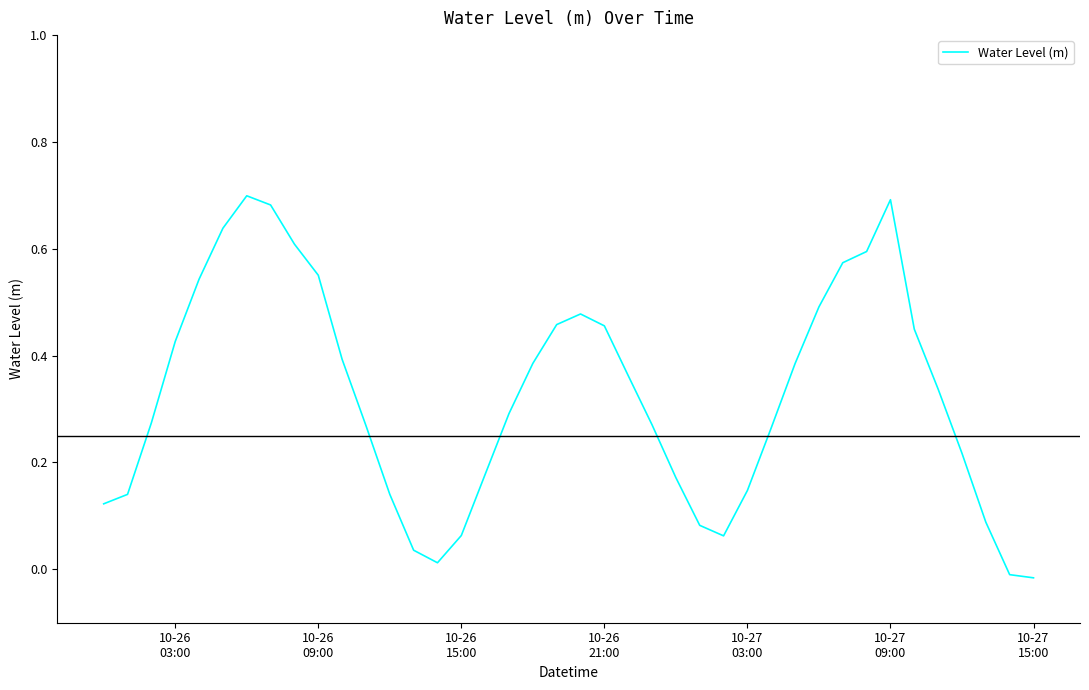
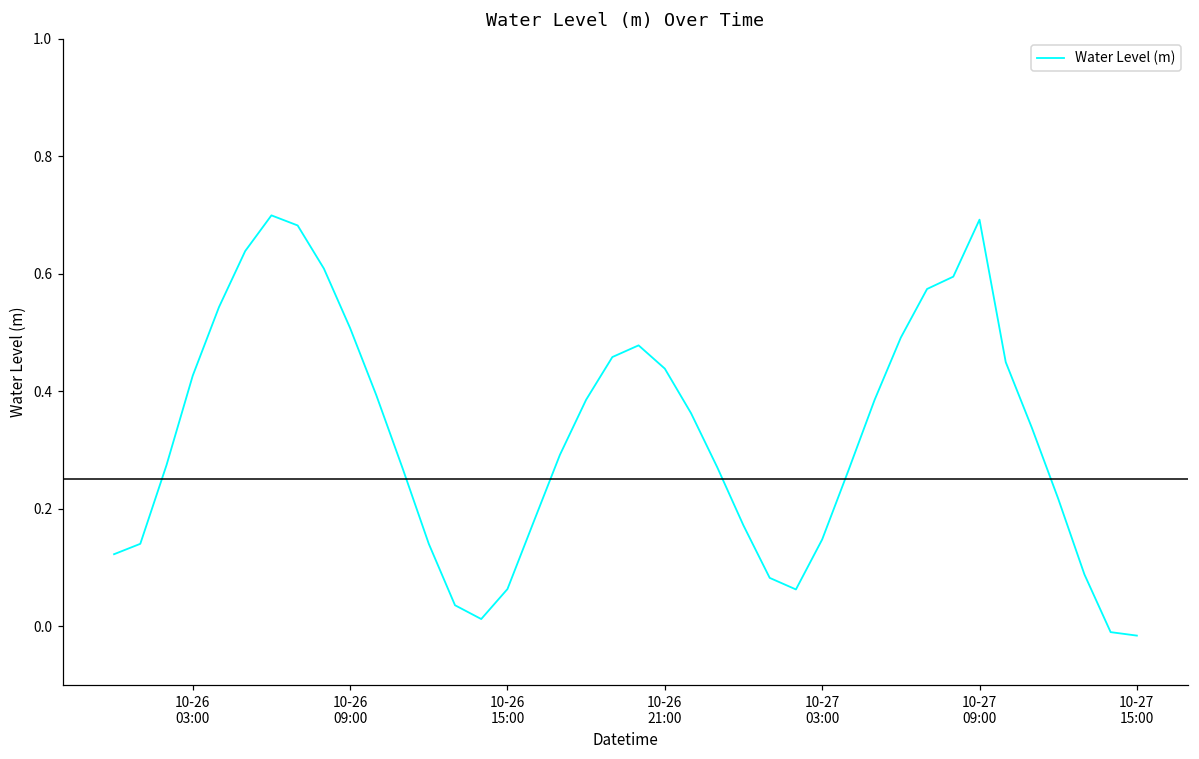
10-26 09:00: 0.55 -> 0.51
10-26 21:00: 0.46 -> 0.44
